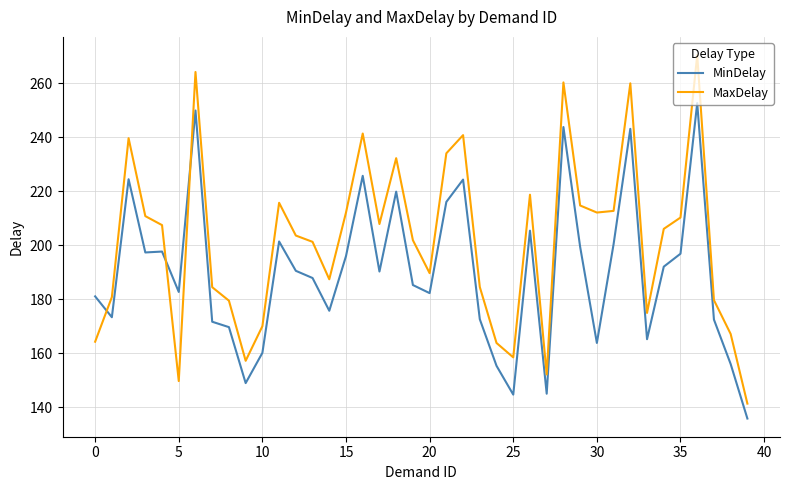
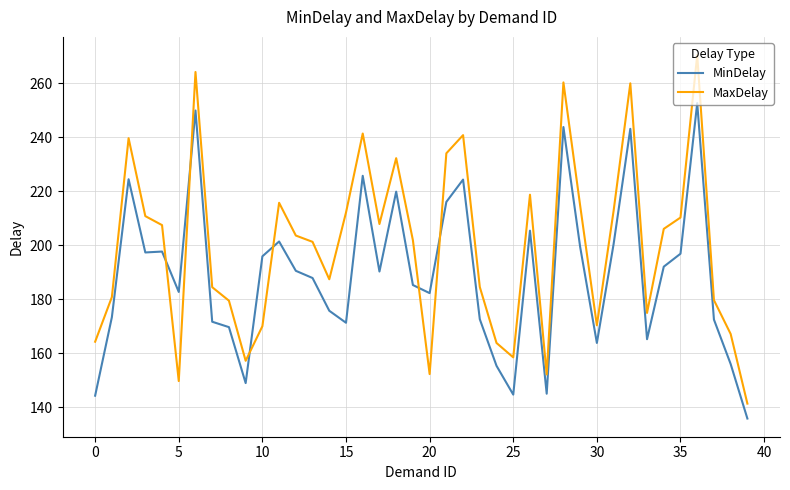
MinDelay, 0: 181 -> 144
MinDelay, 10: 160 -> 196
MinDelay, 15: 196 -> 171
MaxDelay, 20: 190 -> 152
MaxDelay, 30: 212 -> 170
